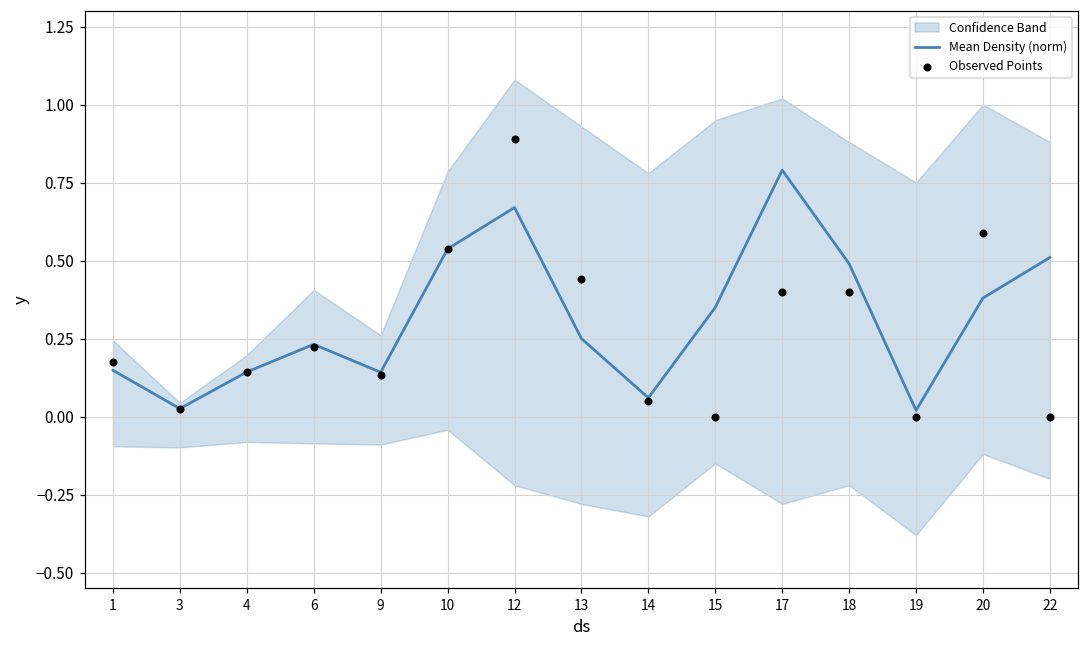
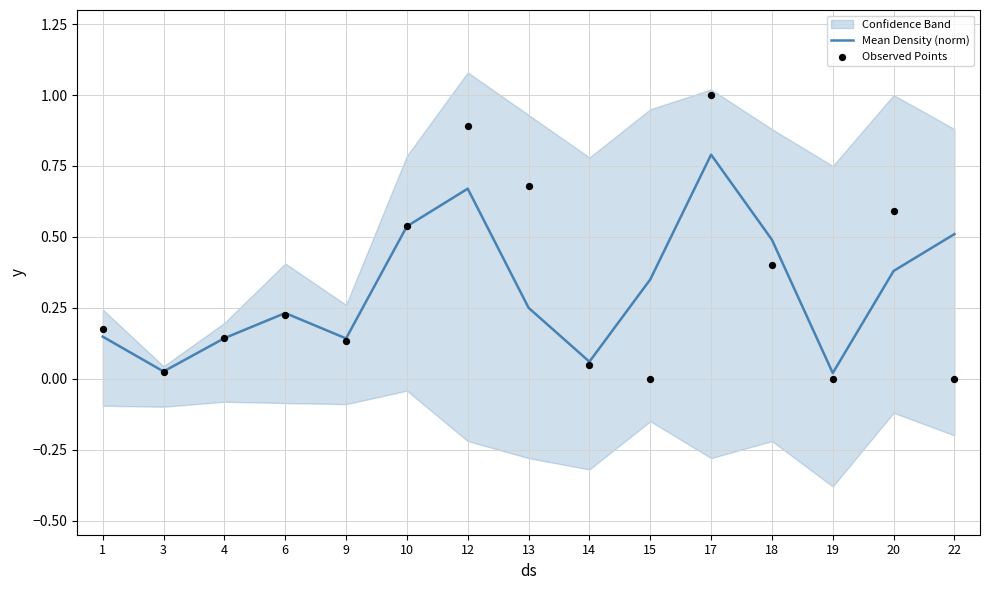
Observed Points, 13: 0.44 -> 0.68
Observed Points, 17: 0.4 -> 1.0
